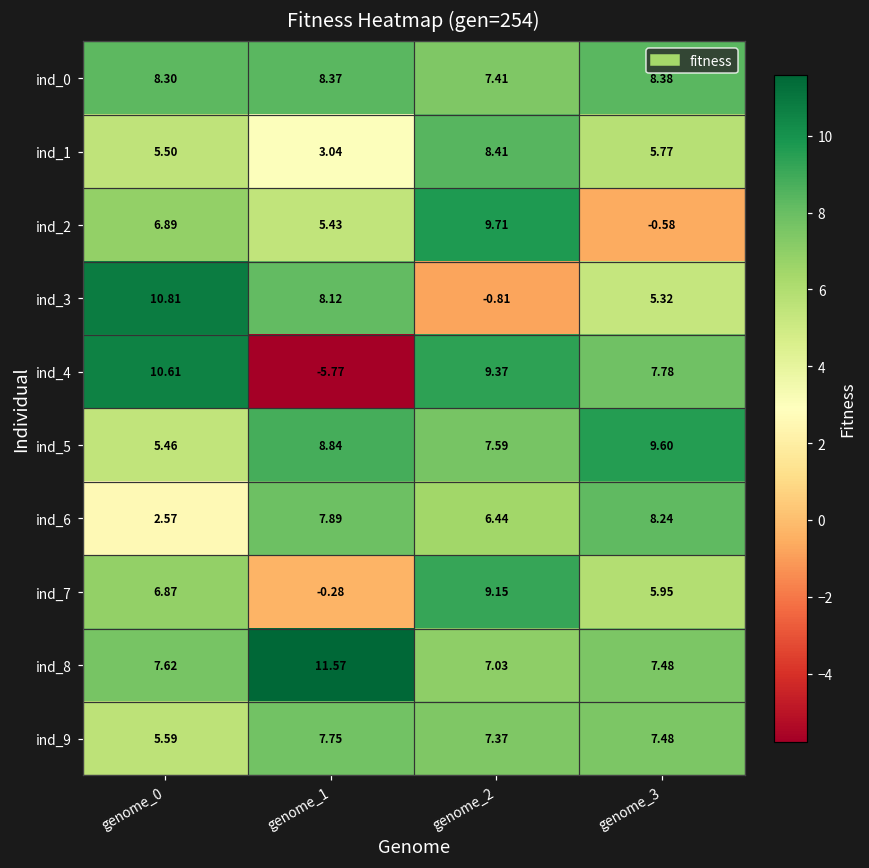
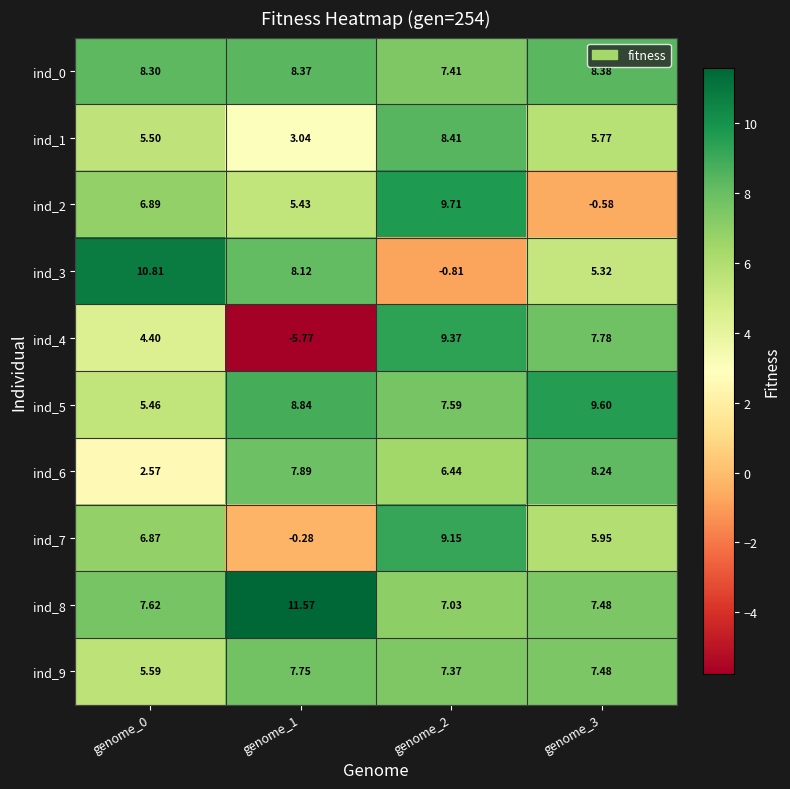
ind_4, genome_0: 10.61 -> 4.40
